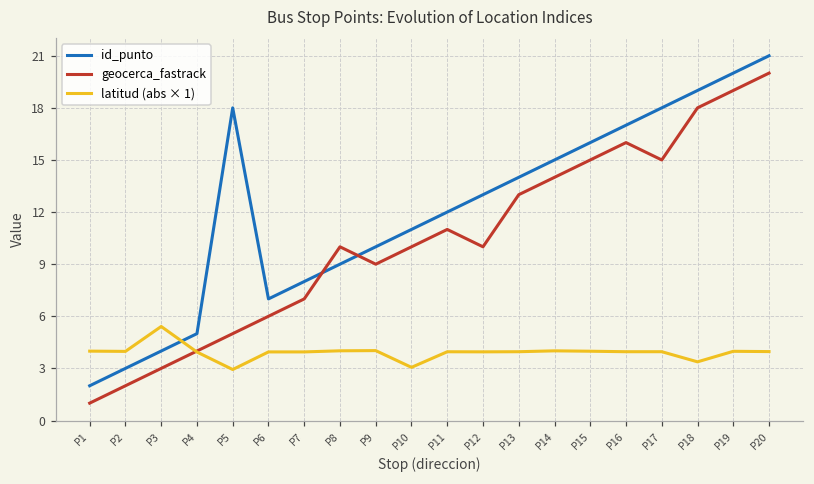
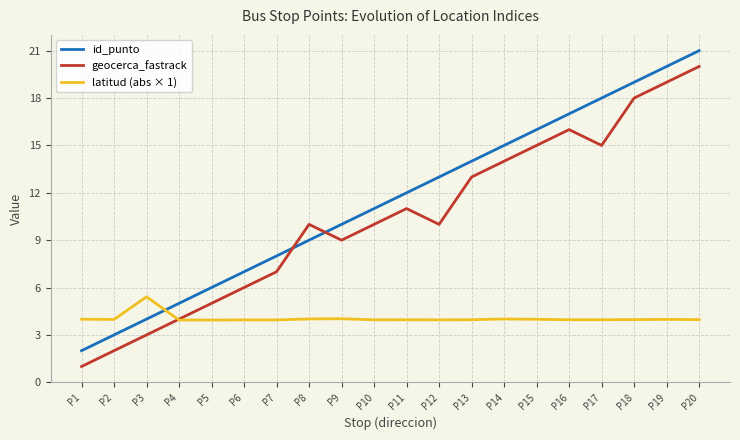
id_punto, P5: 18 -> 6
latitud (abs × 1), P5: 2.9 -> 3.9
latitud (abs × 1), P10: 3.1 -> 4.0
latitud (abs × 1), P18: 3.4 -> 4.0
